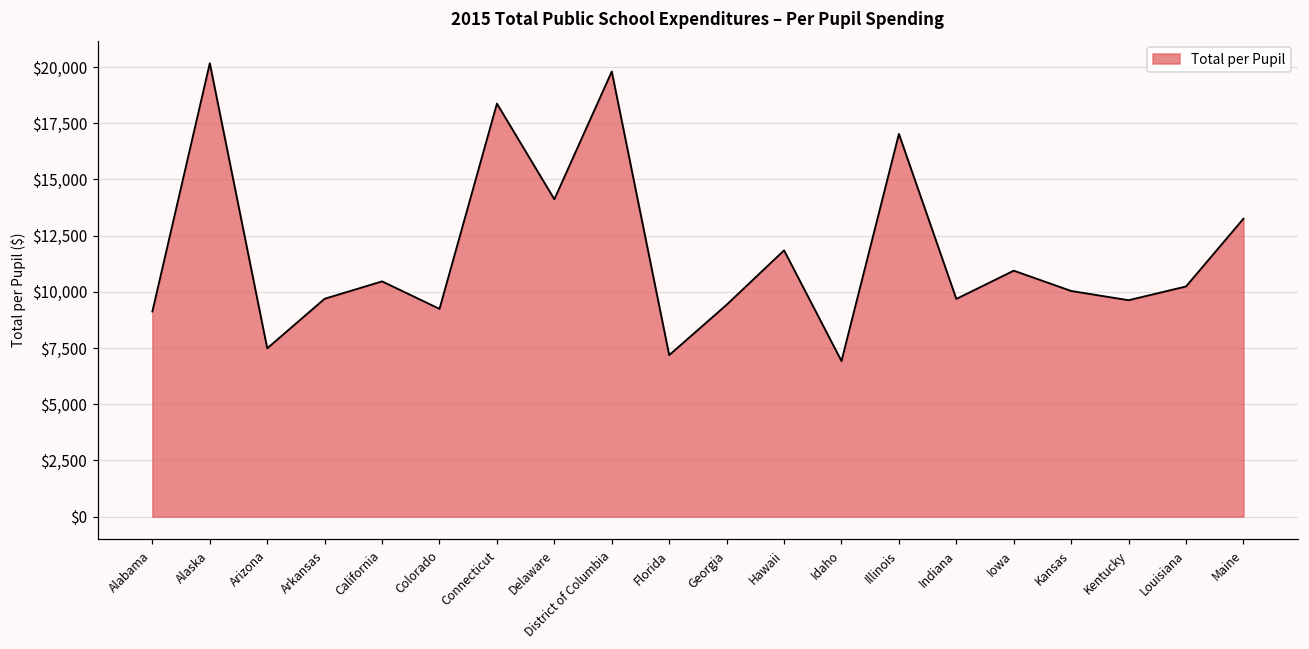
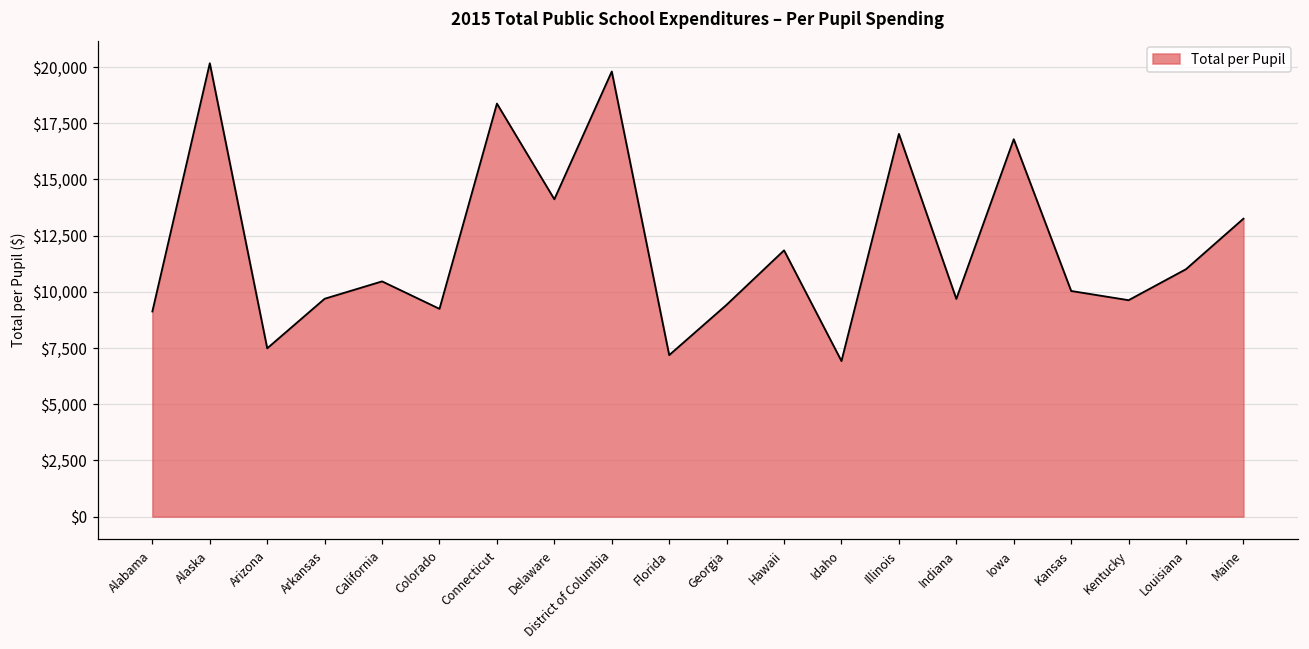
Iowa: $10,900 -> $16,800
Louisiana: $10,200 -> $11,000
